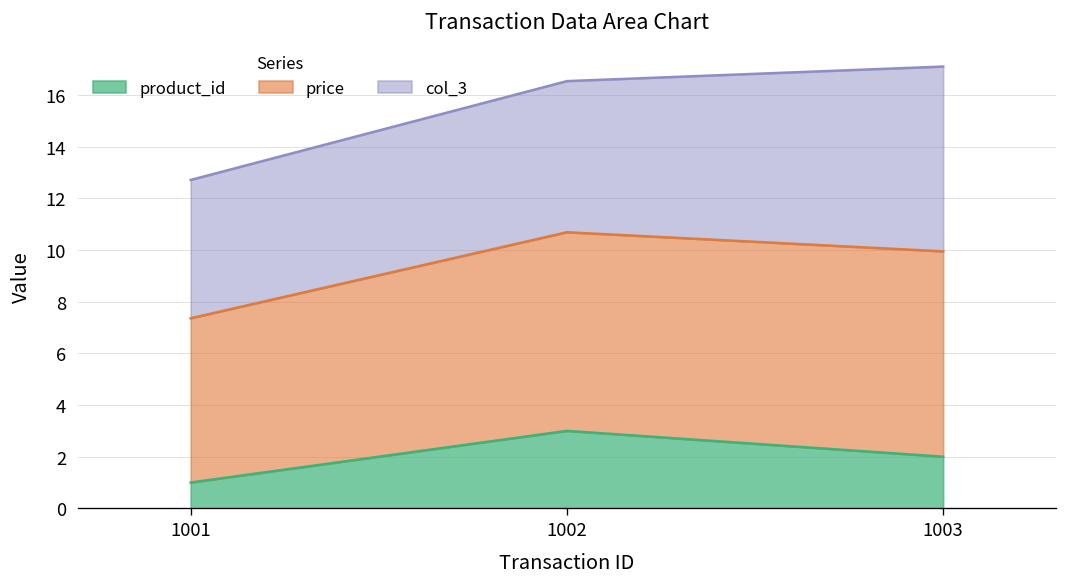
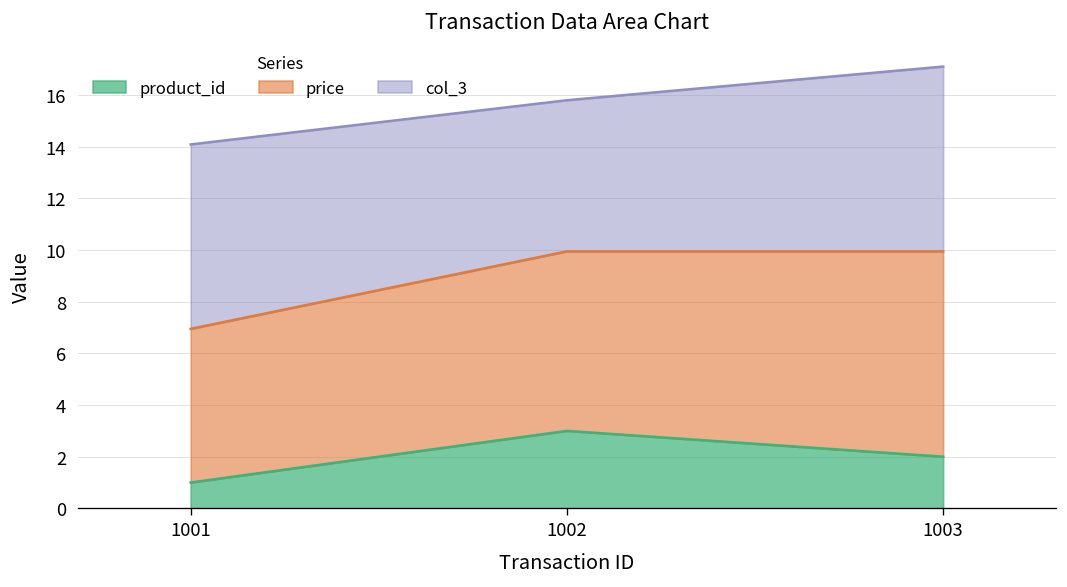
price, 1001: 6.4 -> 6.0
col_3, 1001: 5.4 -> 7.1
price, 1002: 7.7 -> 6.9
